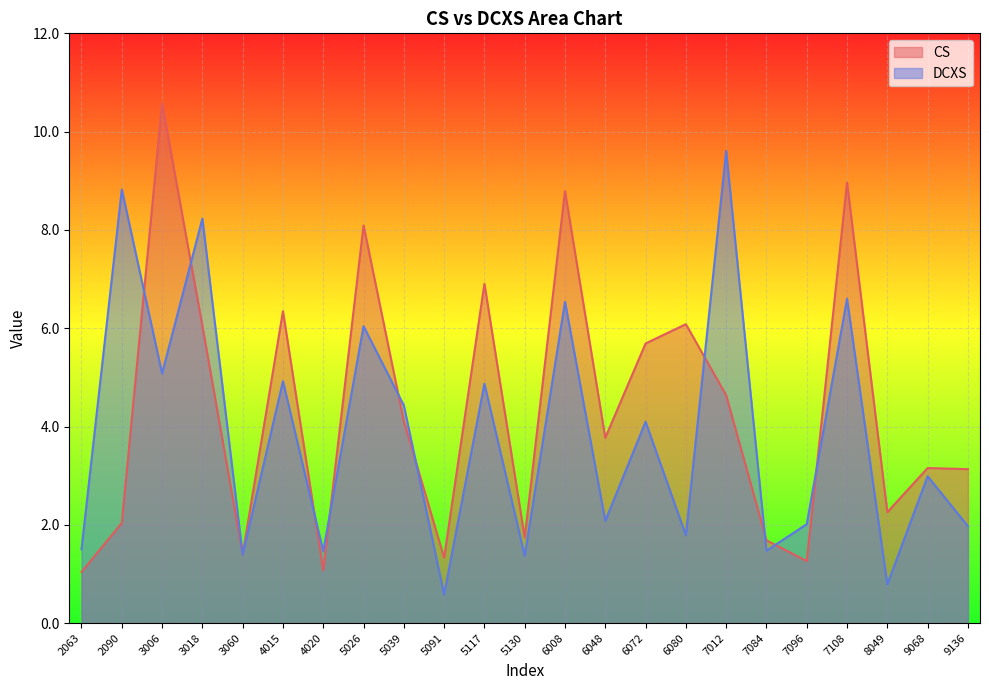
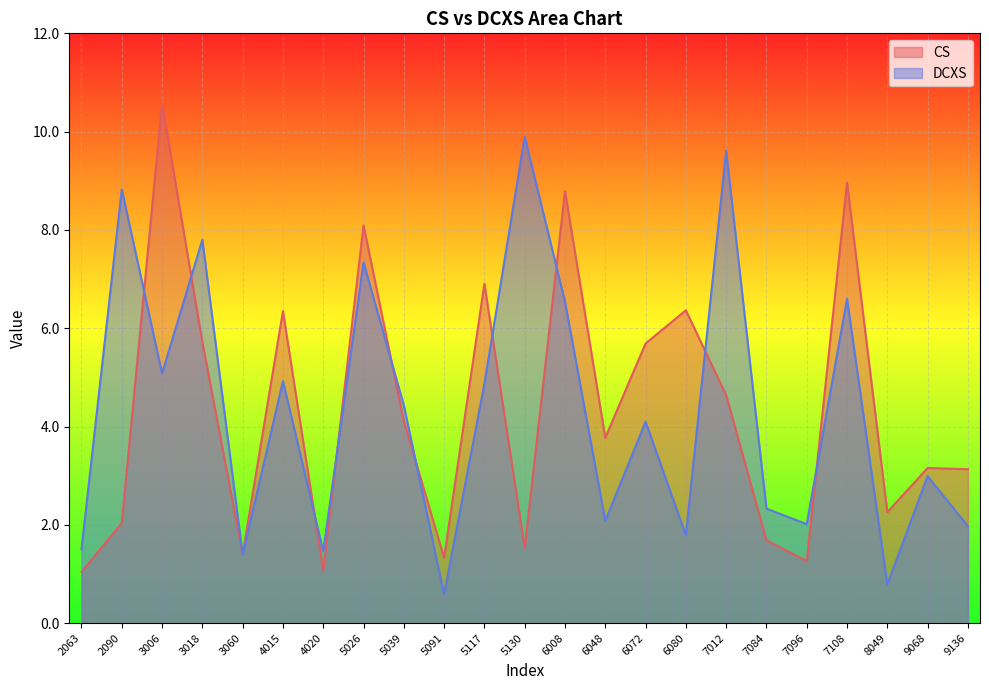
CS, 3018: 6.0 -> 5.7
DCXS, 3018: 8.2 -> 7.8
DCXS, 5026: 6.0 -> 7.3
CS, 5130: 1.7 -> 1.5
DCXS, 5130: 1.4 -> 9.9
CS, 6080: 6.1 -> 6.4
DCXS, 7084: 1.5 -> 2.3
